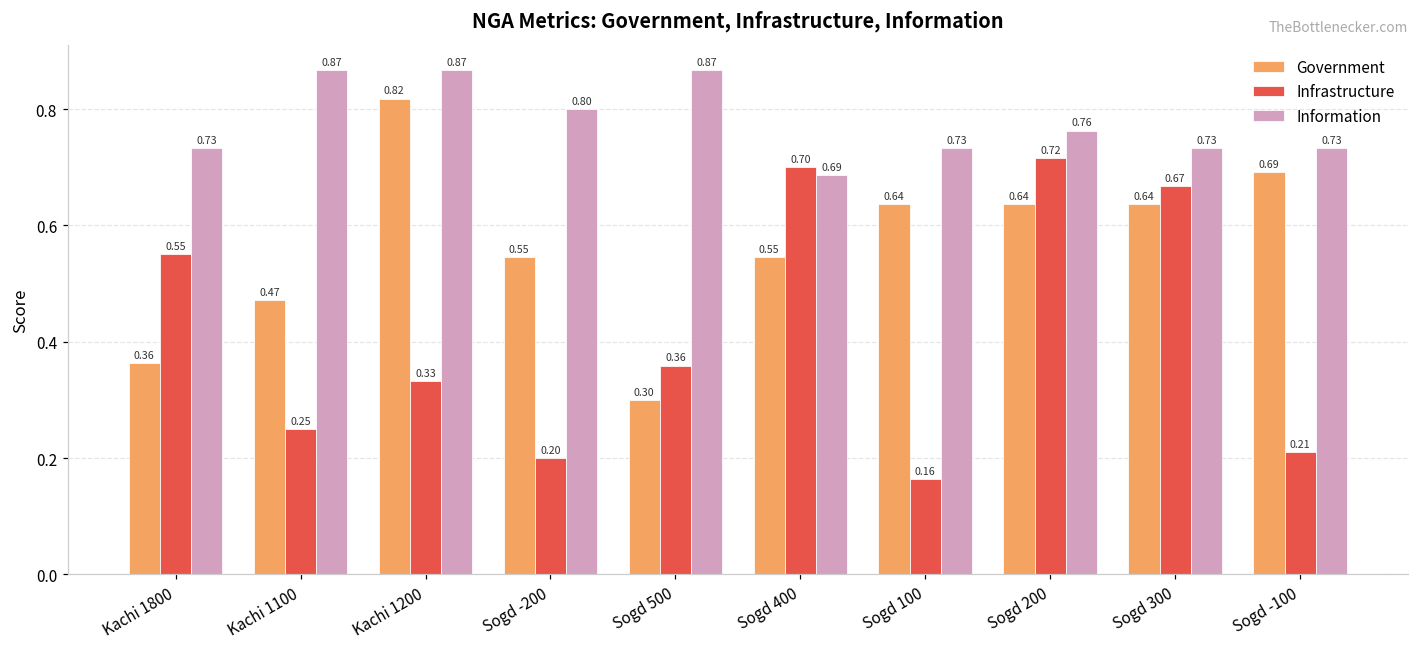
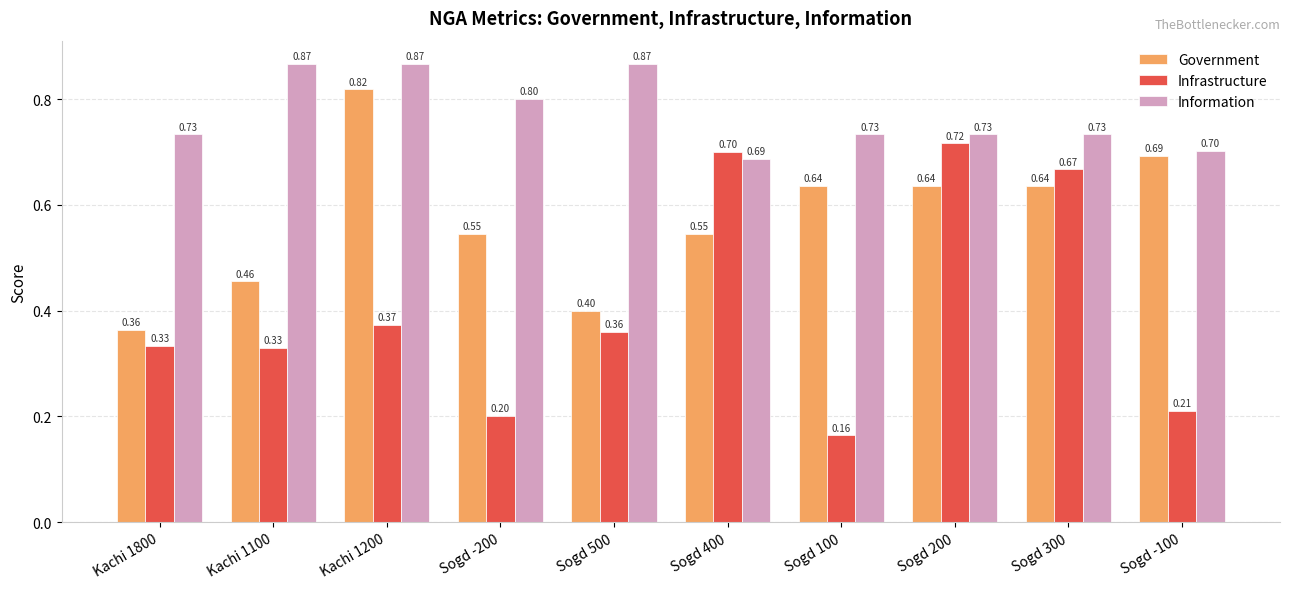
Infrastructure, Kachi 1800: 0.55 -> 0.33
Government, Kachi 1100: 0.47 -> 0.46
Infrastructure, Kachi 1100: 0.25 -> 0.33
Infrastructure, Kachi 1200: 0.33 -> 0.37
Government, Sogd 500: 0.30 -> 0.40
Information, Sogd 200: 0.76 -> 0.73
Information, Sogd -100: 0.73 -> 0.70
